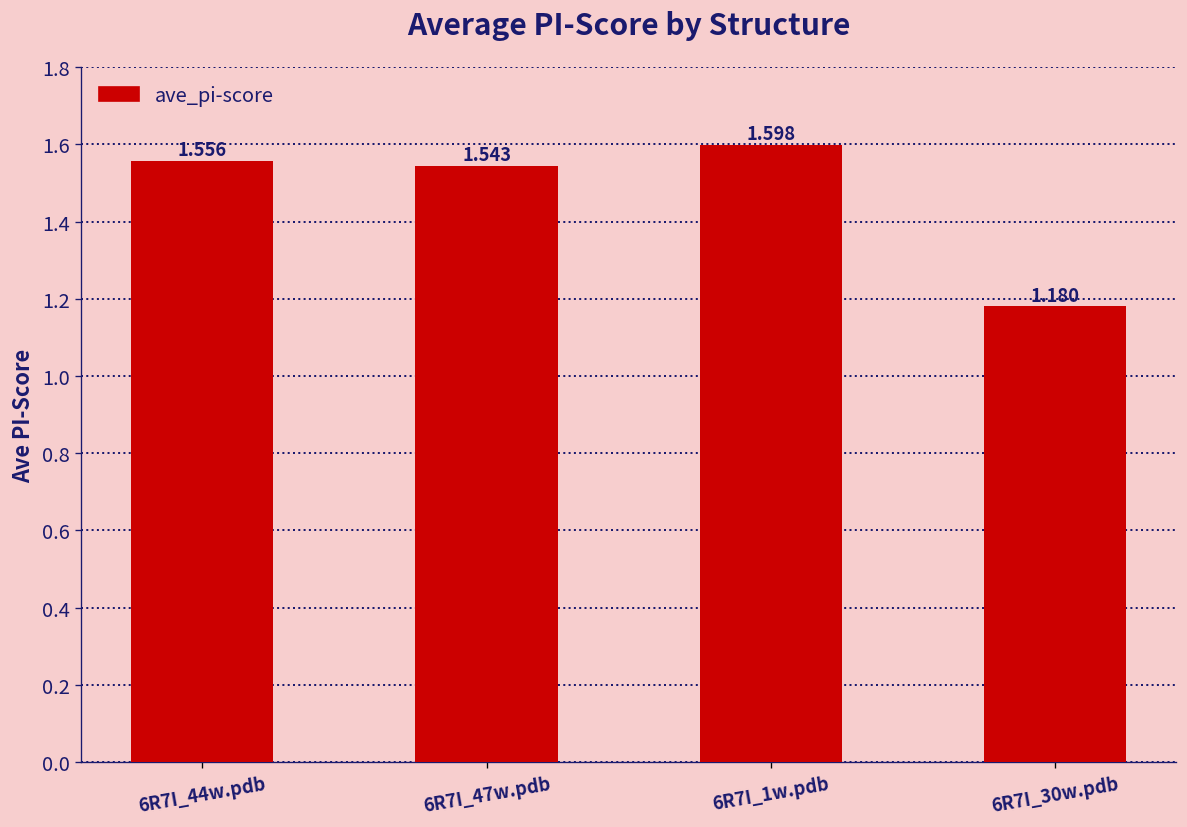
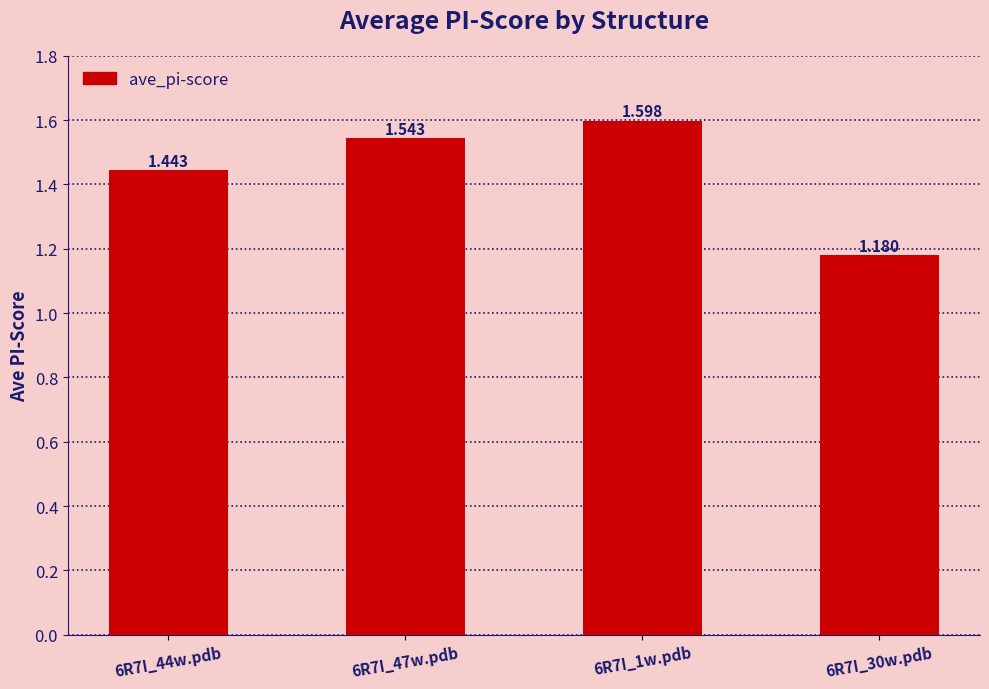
6R7I_44w.pdb: 1.556 -> 1.443
